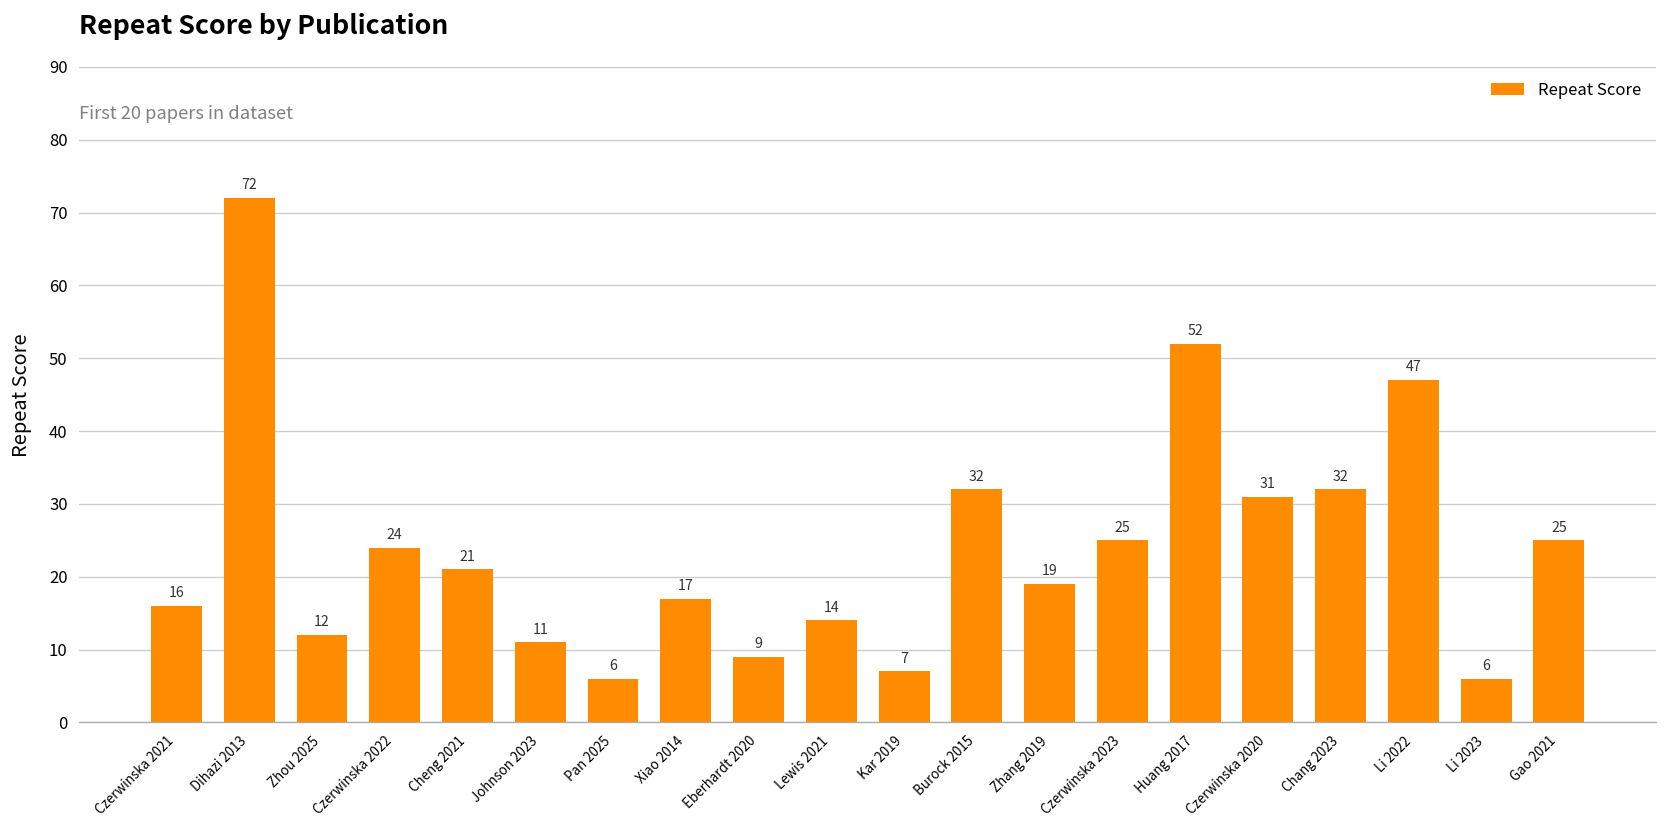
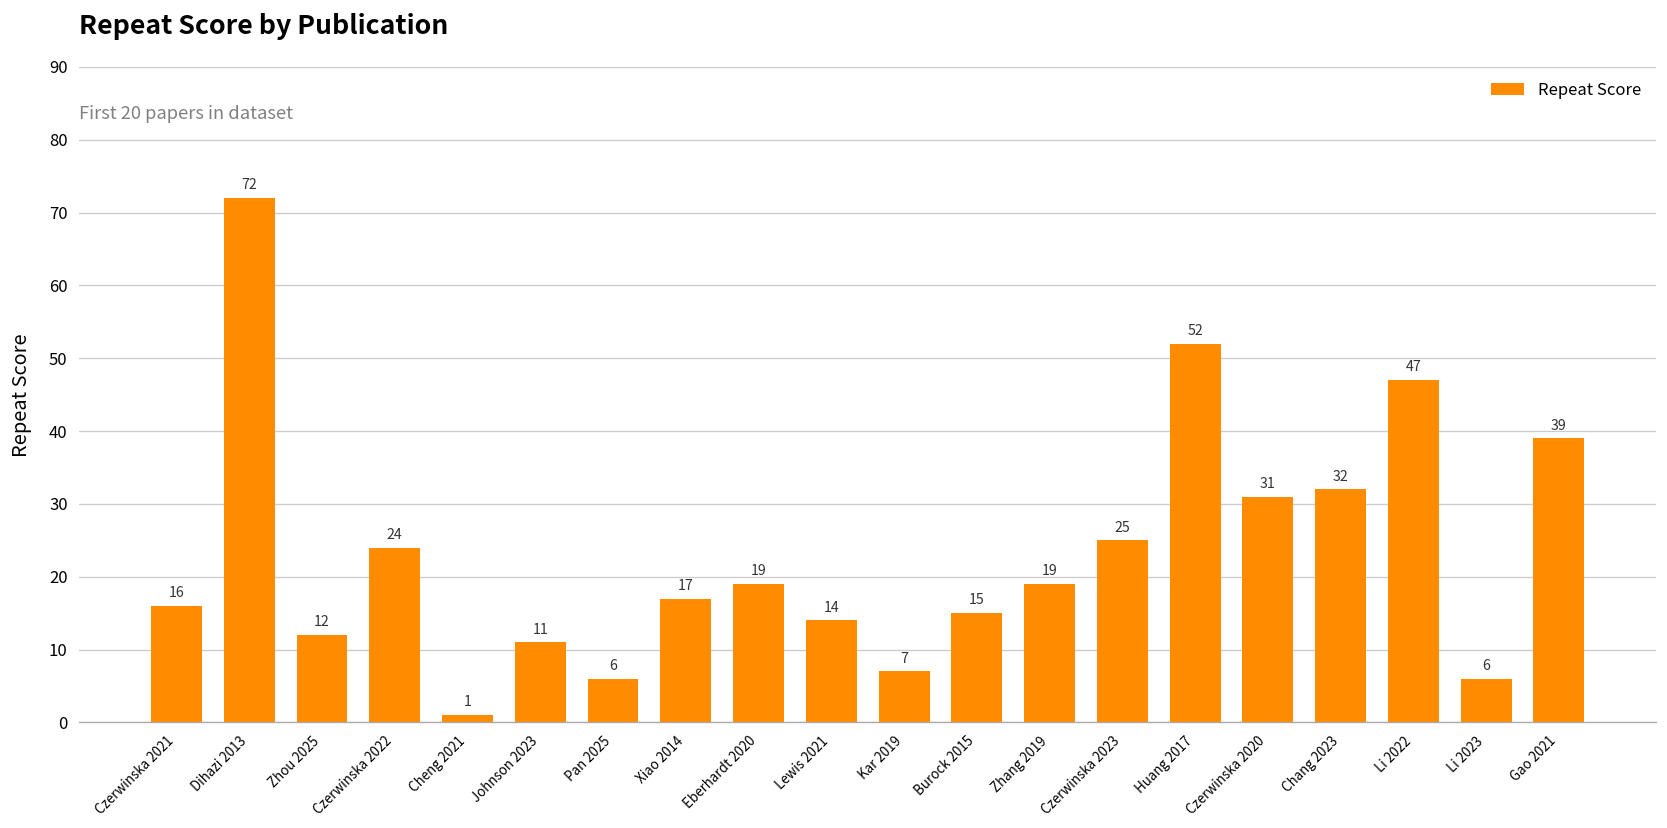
Cheng 2021: 21 -> 1
Eberhardt 2020: 9 -> 19
Burock 2015: 32 -> 15
Gao 2021: 25 -> 39
